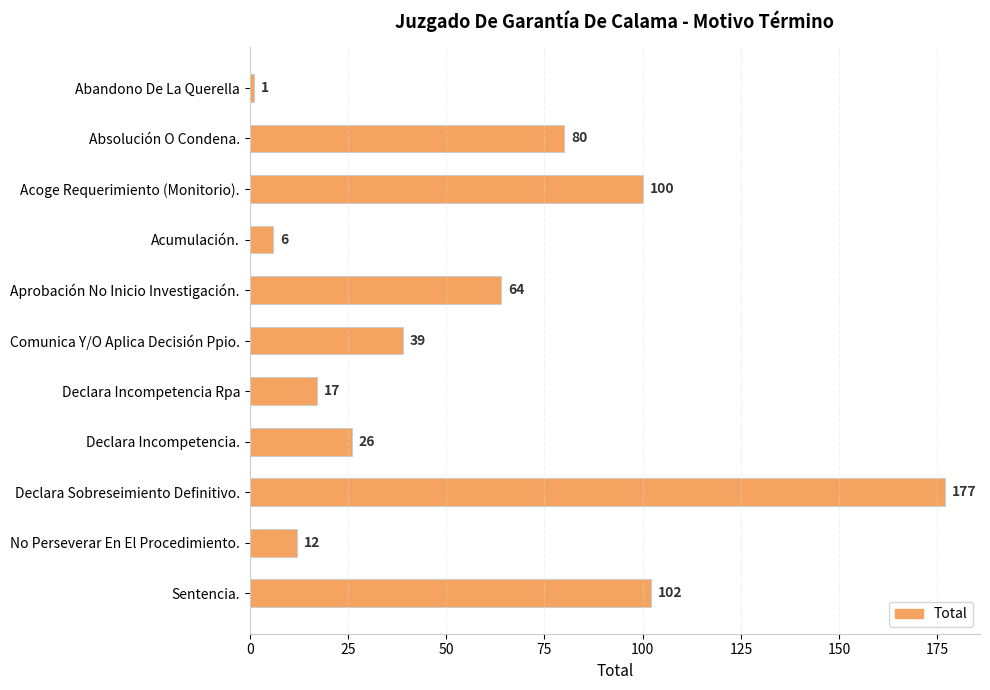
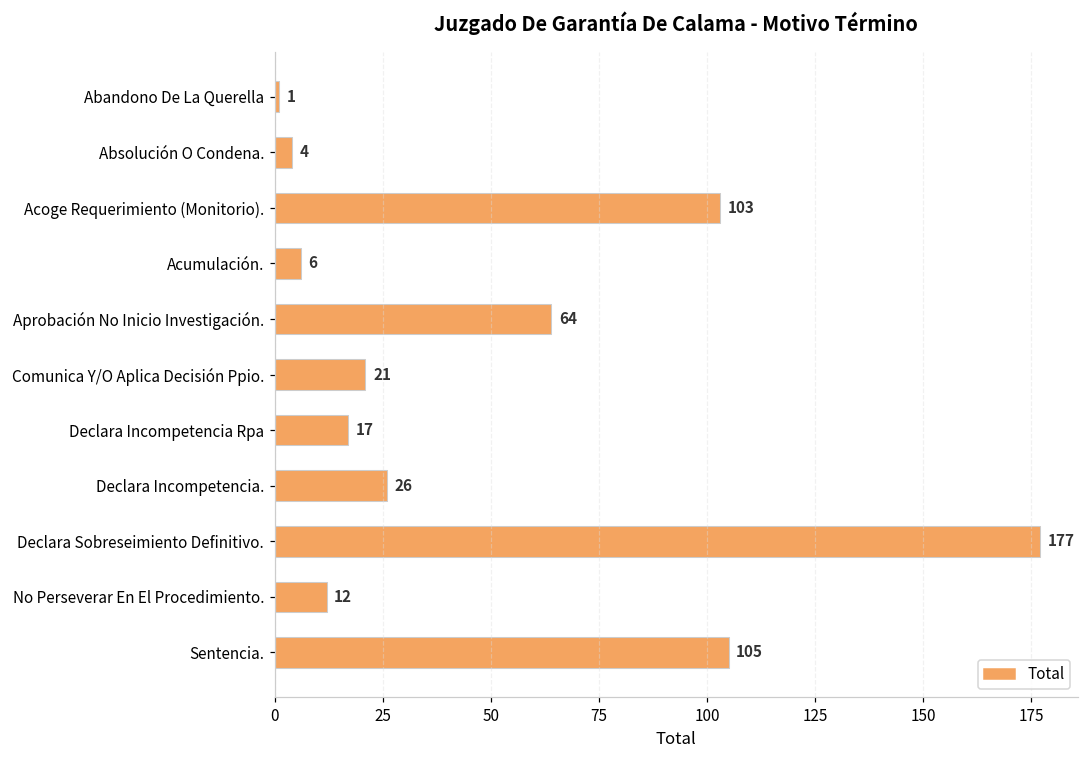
Absolución O Condena.: 80 -> 4
Acoge Requerimiento (Monitorio).: 100 -> 103
Comunica Y/O Aplica Decisión Ppio.: 39 -> 21
Sentencia.: 102 -> 105
